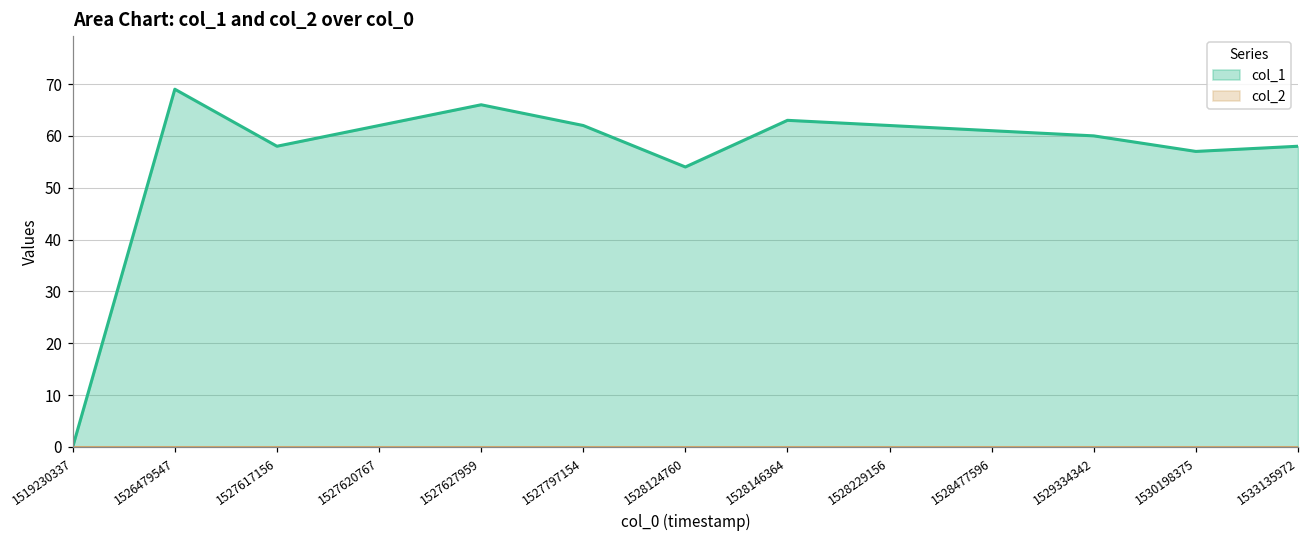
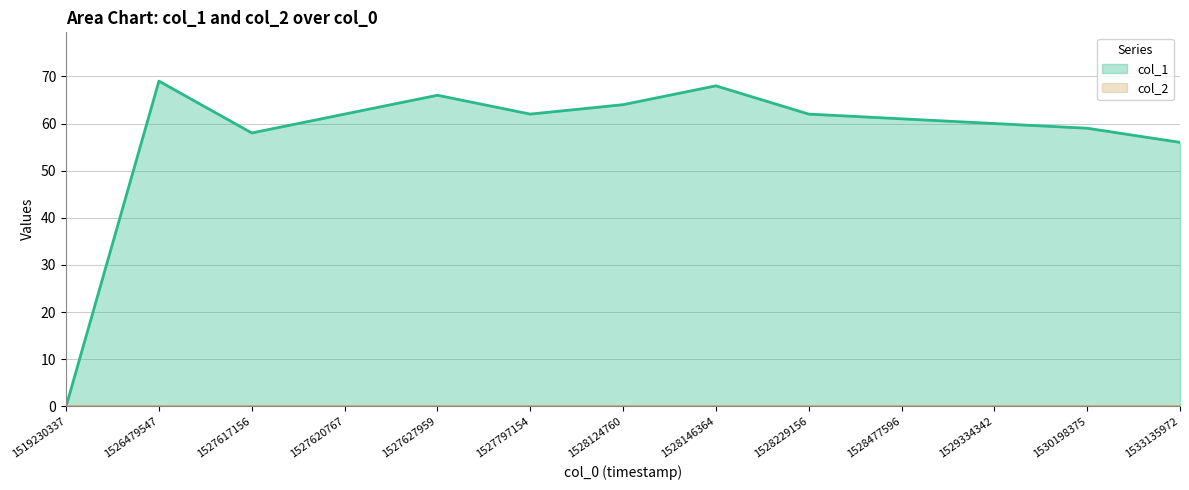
col_1, 1528124760: 54 -> 64
col_1, 1528146364: 63 -> 68
col_1, 1530198375: 57 -> 59
col_1, 1533135972: 58 -> 56
